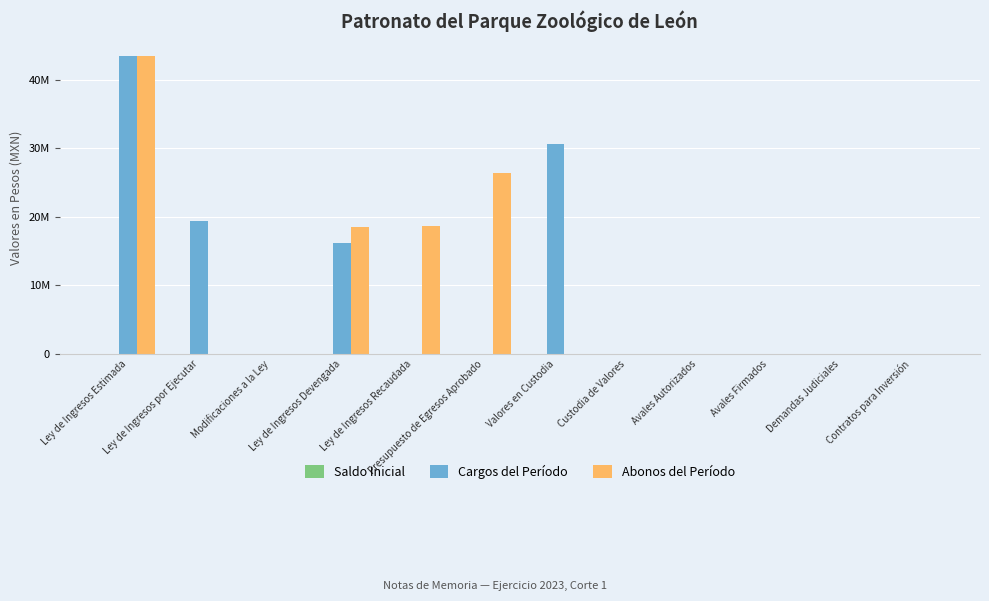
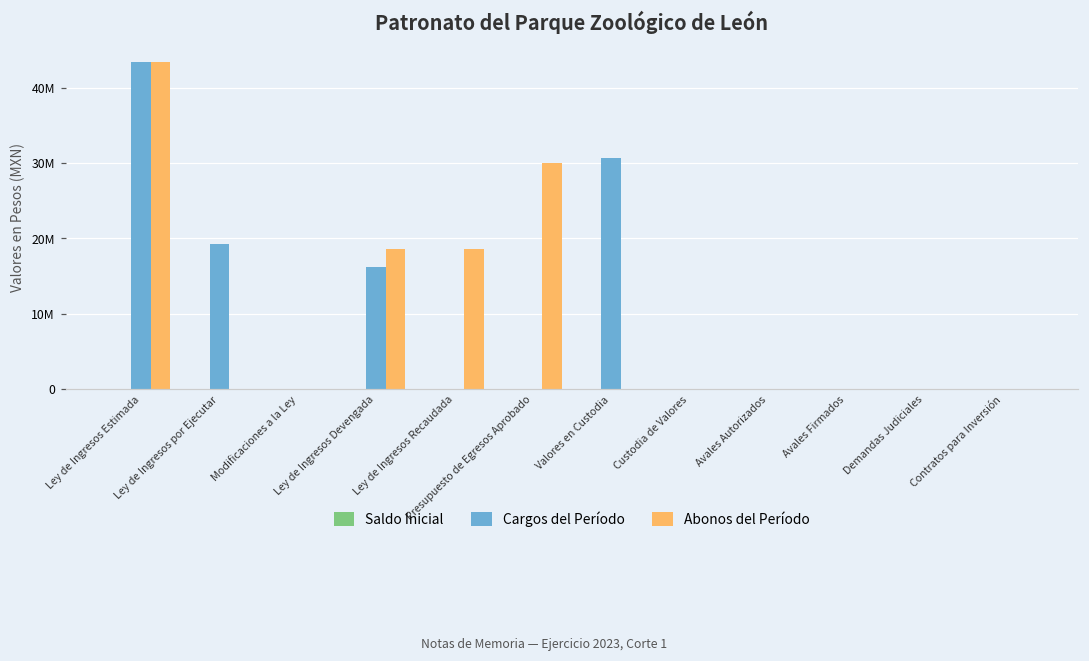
Abonos del Período, Presupuesto de Egresos Aprobado: 26000000 -> 30000000
